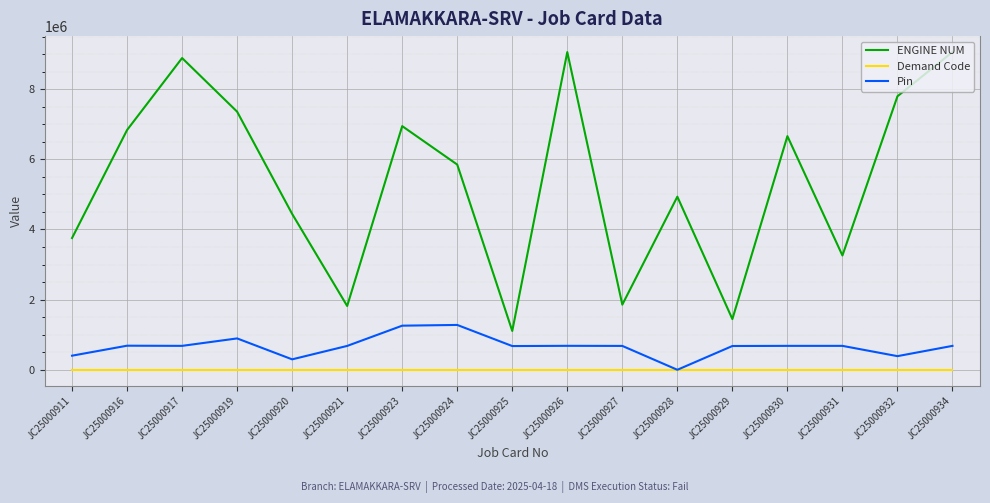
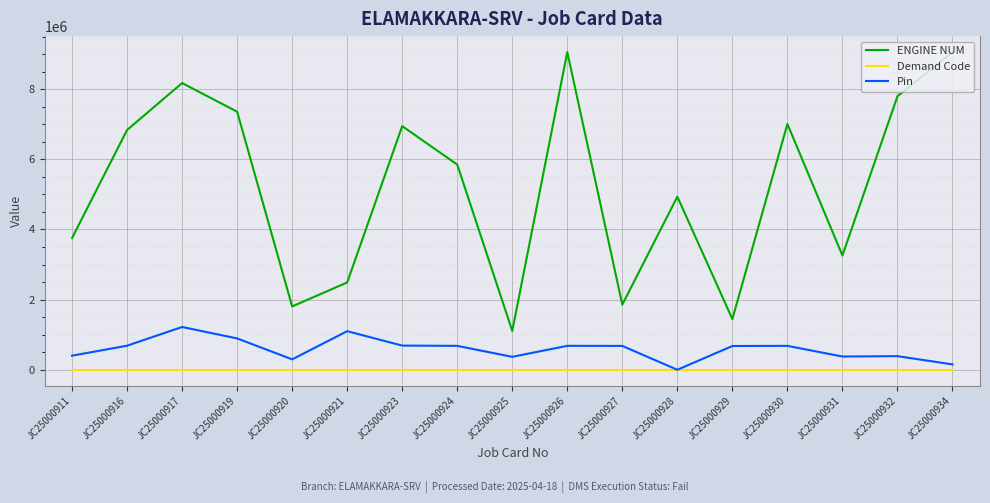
ENGINE NUM, JC25000917: 8900000 -> 8200000
Pin, JC25000917: 700000 -> 1200000
ENGINE NUM, JC25000920: 4400000 -> 1800000
ENGINE NUM, JC25000921: 1800000 -> 2500000
Pin, JC25000921: 700000 -> 1100000
Pin, JC25000923: 1300000 -> 700000
Pin, JC25000924: 1300000 -> 700000
Pin, JC25000925: 700000 -> 400000
ENGINE NUM, JC25000930: 6700000 -> 7000000
Pin, JC25000931: 700000 -> 400000
Pin, JC25000934: 700000 -> 200000
